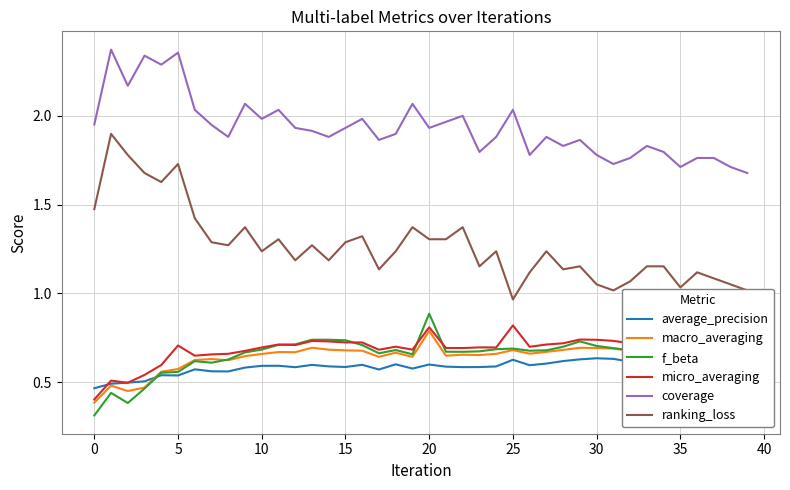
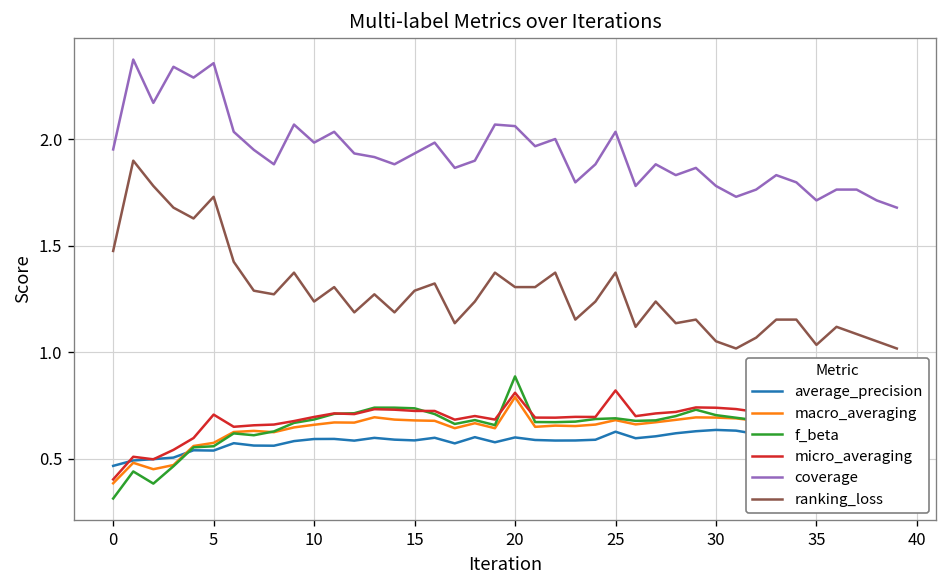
coverage, 20: 1.93 -> 2.06
ranking_loss, 25: 0.97 -> 1.37
